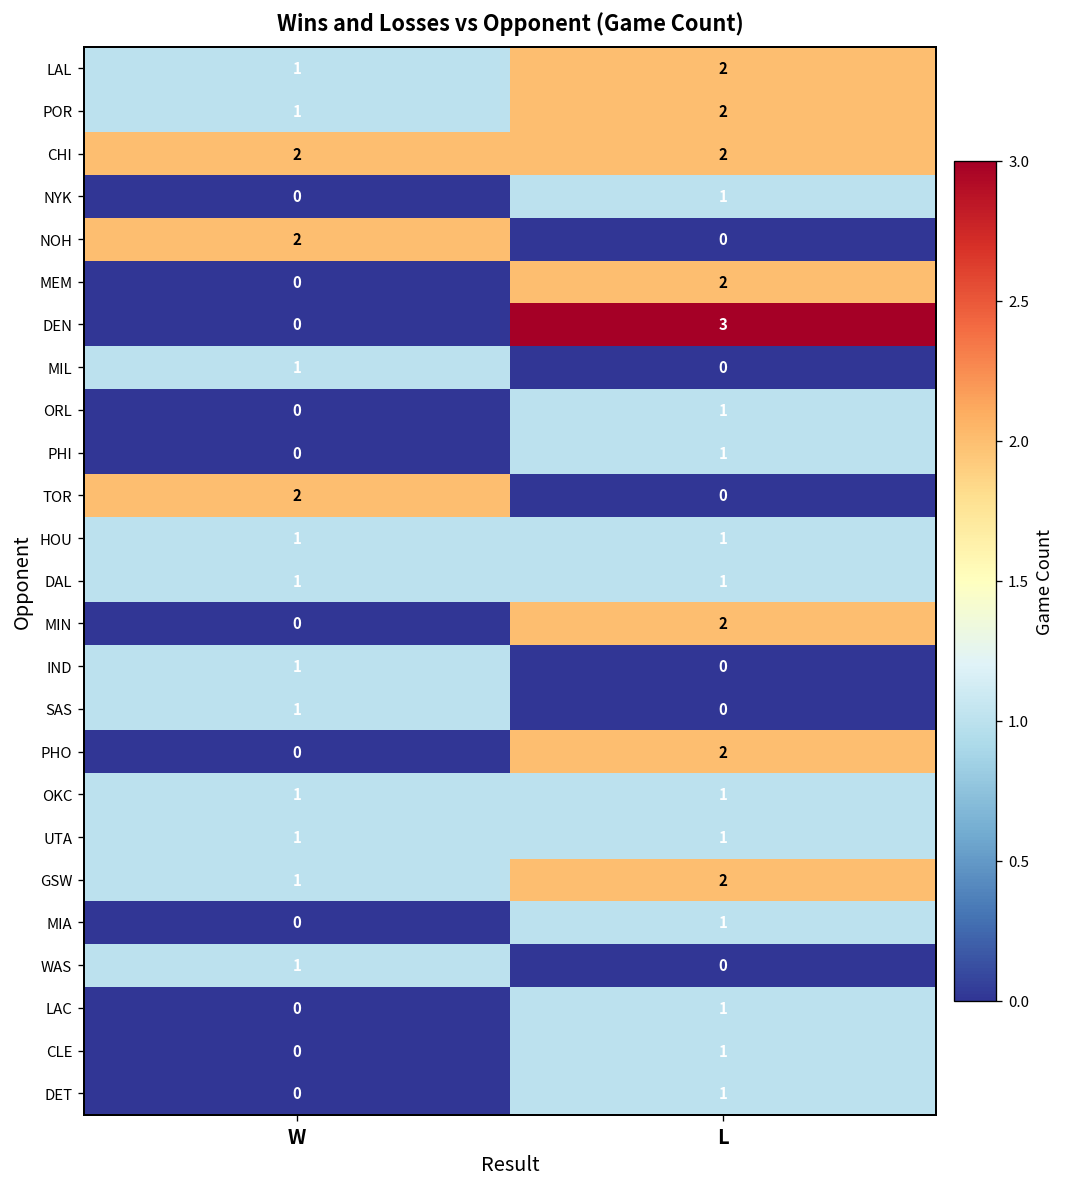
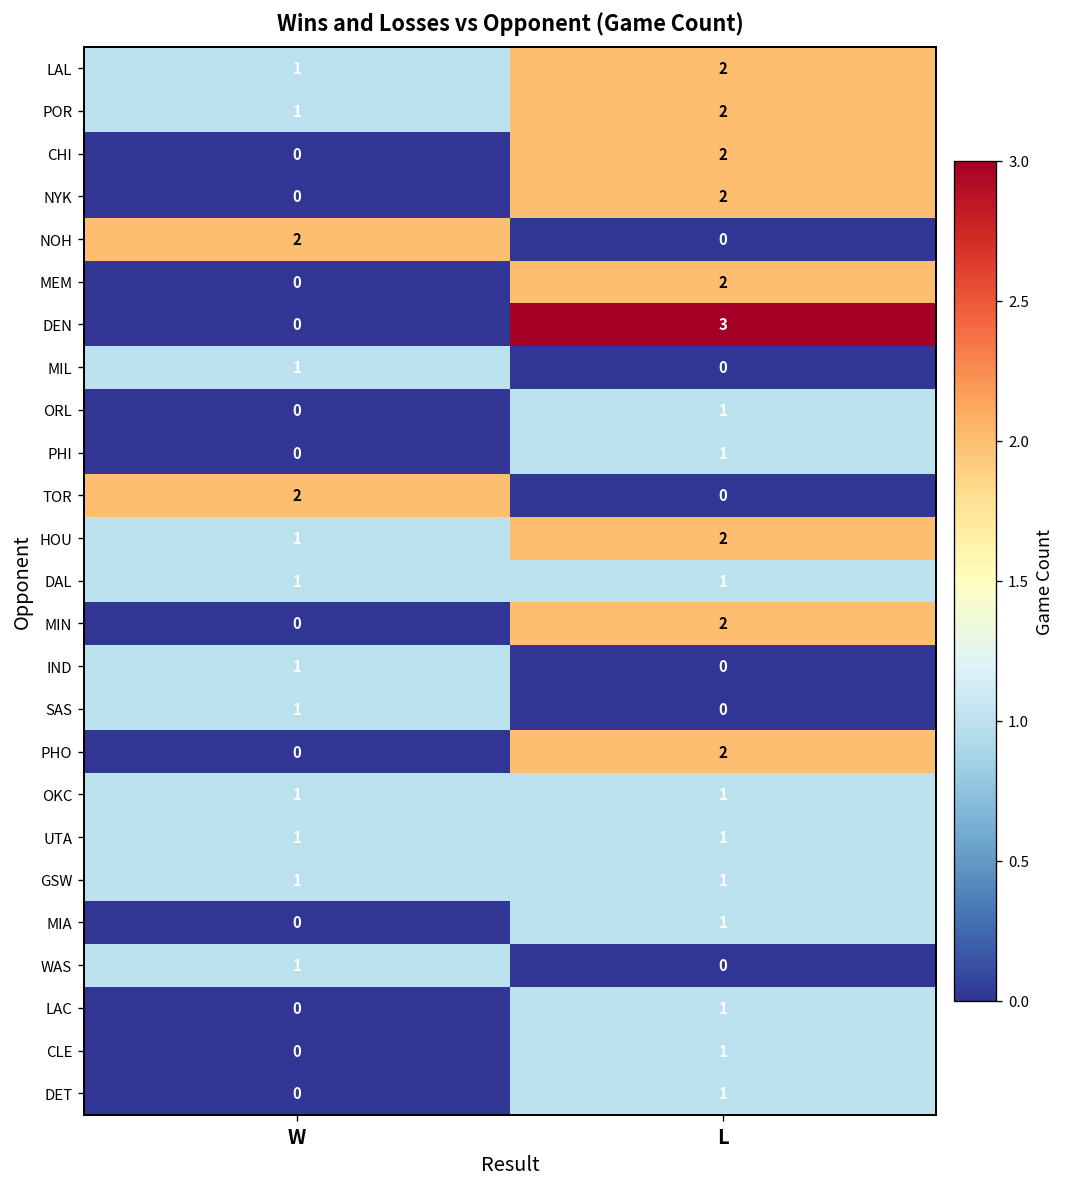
CHI, W: 2 -> 0
NYK, L: 1 -> 2
HOU, L: 1 -> 2
GSW, L: 2 -> 1
